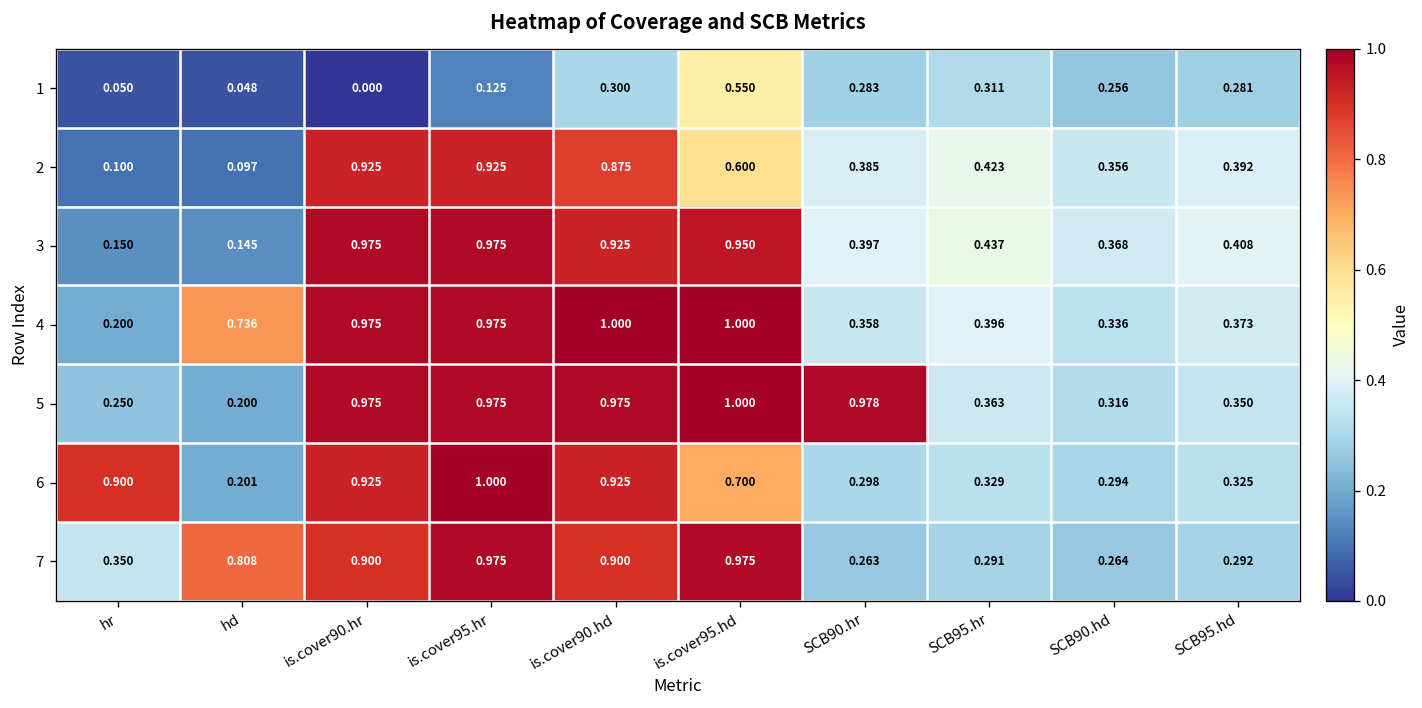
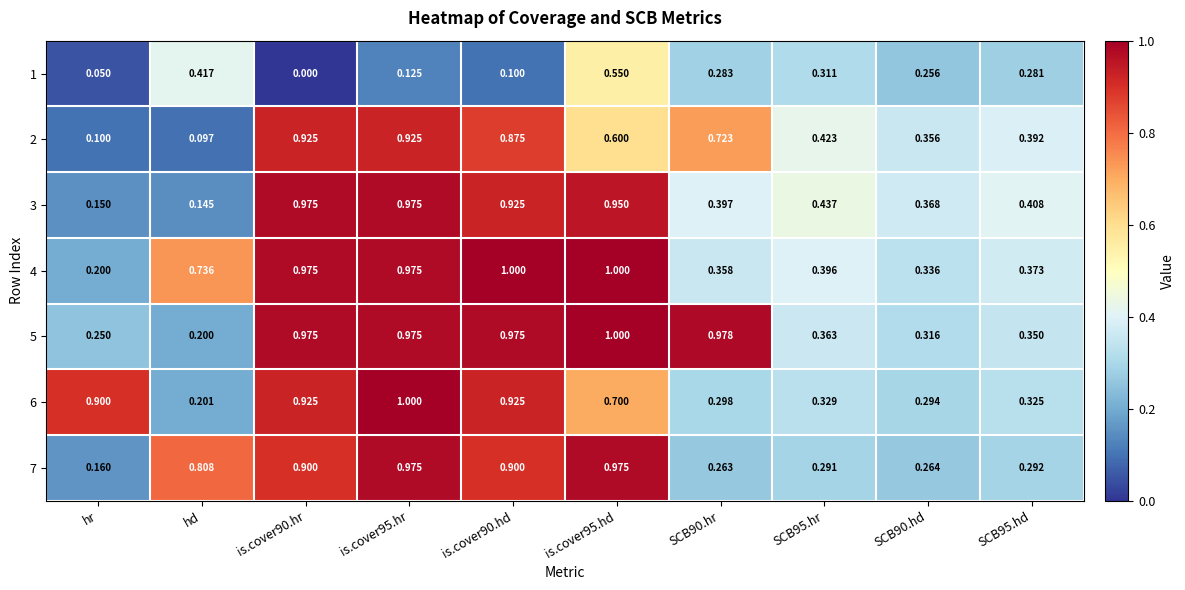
1, hd: 0.048 -> 0.417
1, is.cover90.hd: 0.300 -> 0.100
2, SCB90.hr: 0.385 -> 0.723
7, hr: 0.350 -> 0.160
